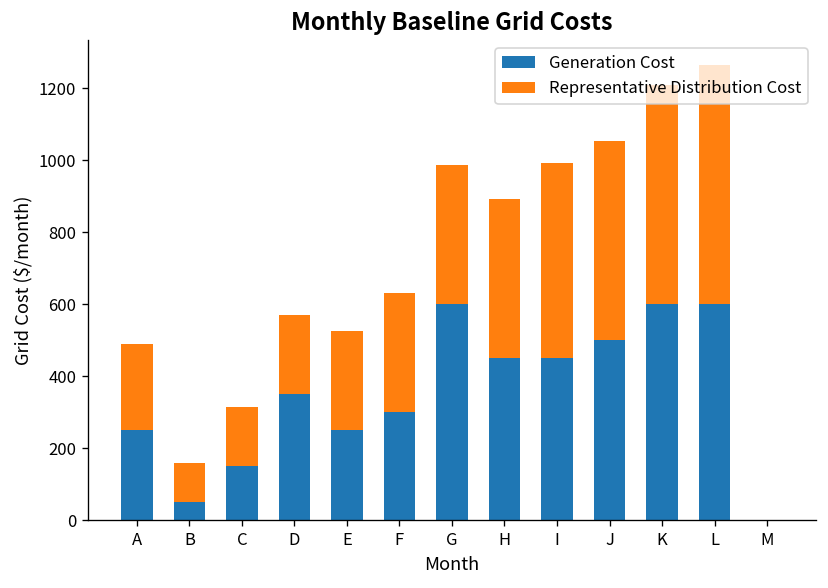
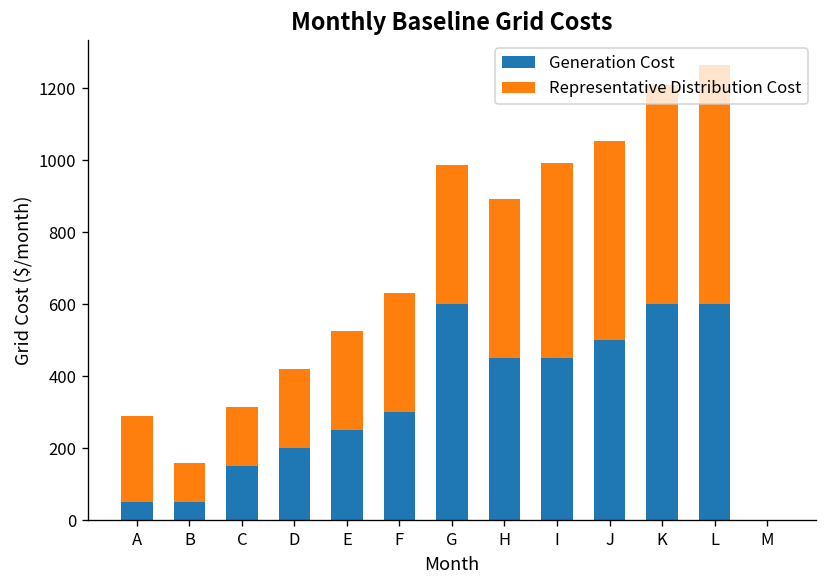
Generation Cost, A: 250 -> 50
Generation Cost, D: 350 -> 200
